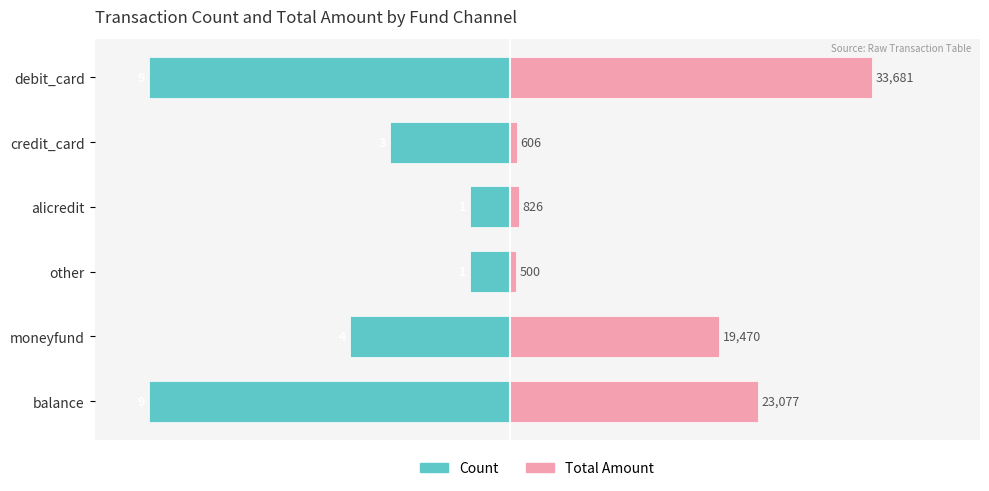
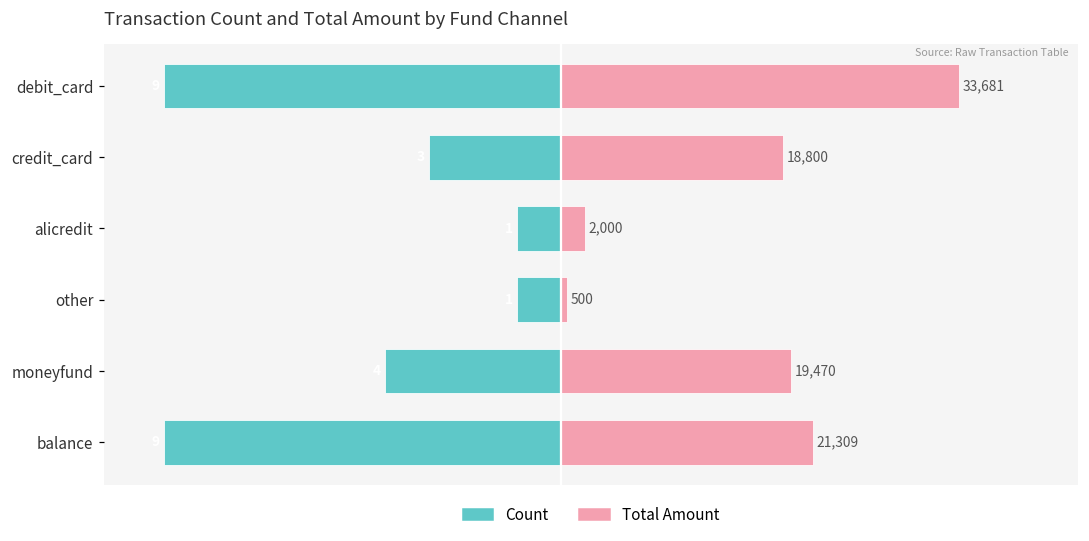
Total Amount, credit_card: 606 -> 18,800
Total Amount, alicredit: 826 -> 2,000
Total Amount, balance: 23,077 -> 21,309
